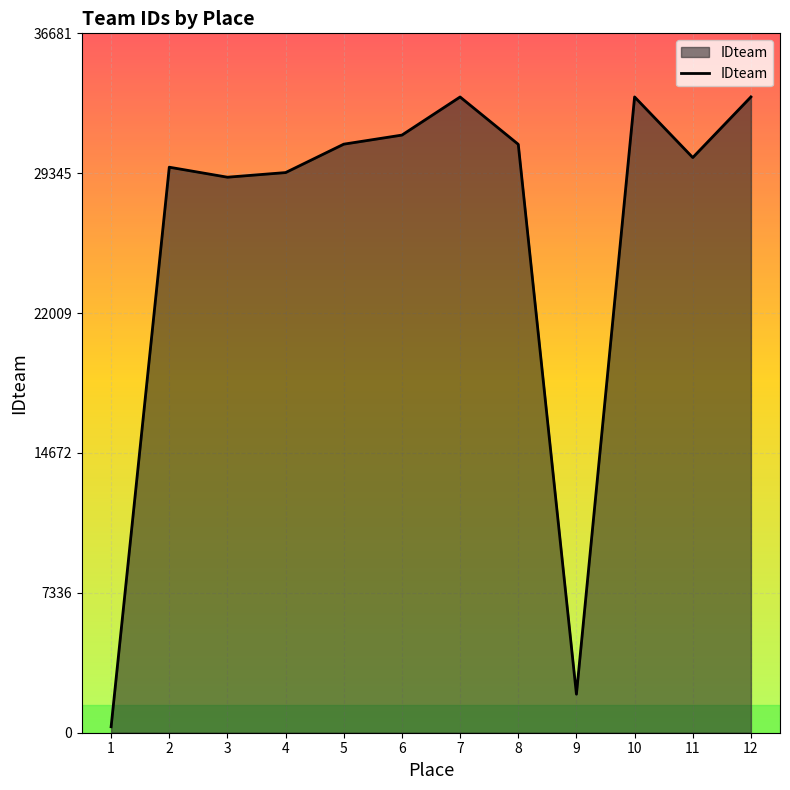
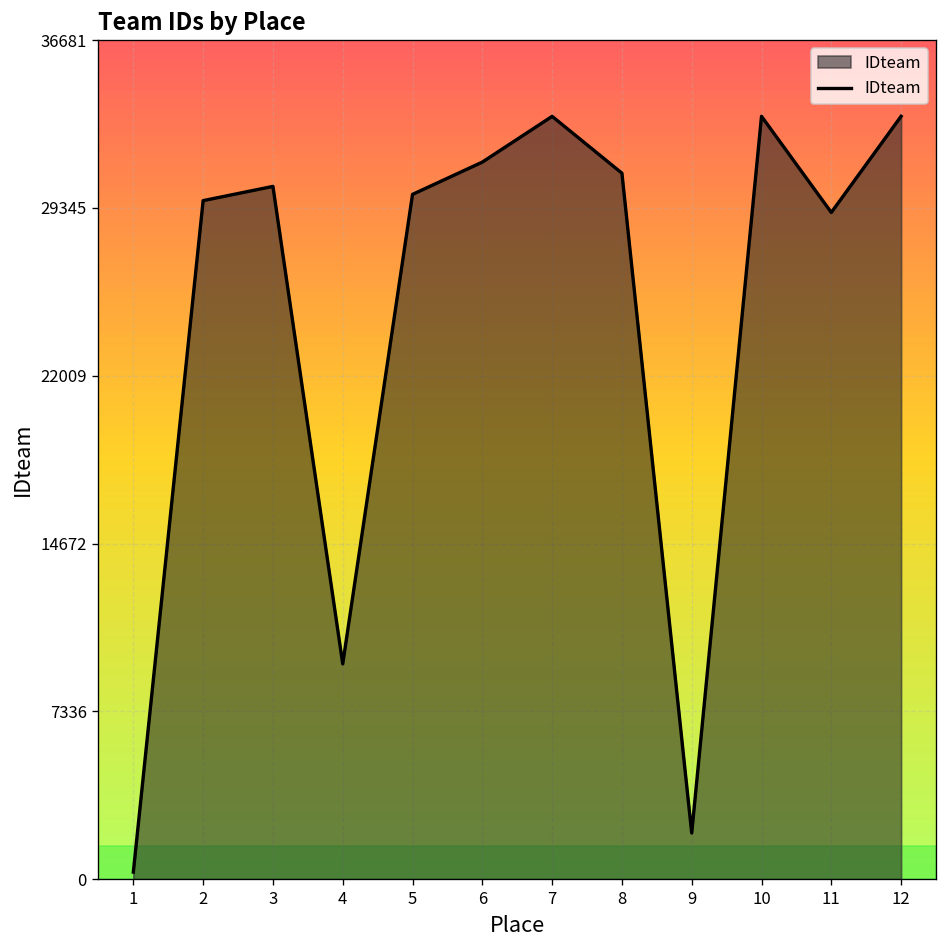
3: 29100 -> 30300
4: 29400 -> 9400
5: 30900 -> 29900
11: 30200 -> 29100
